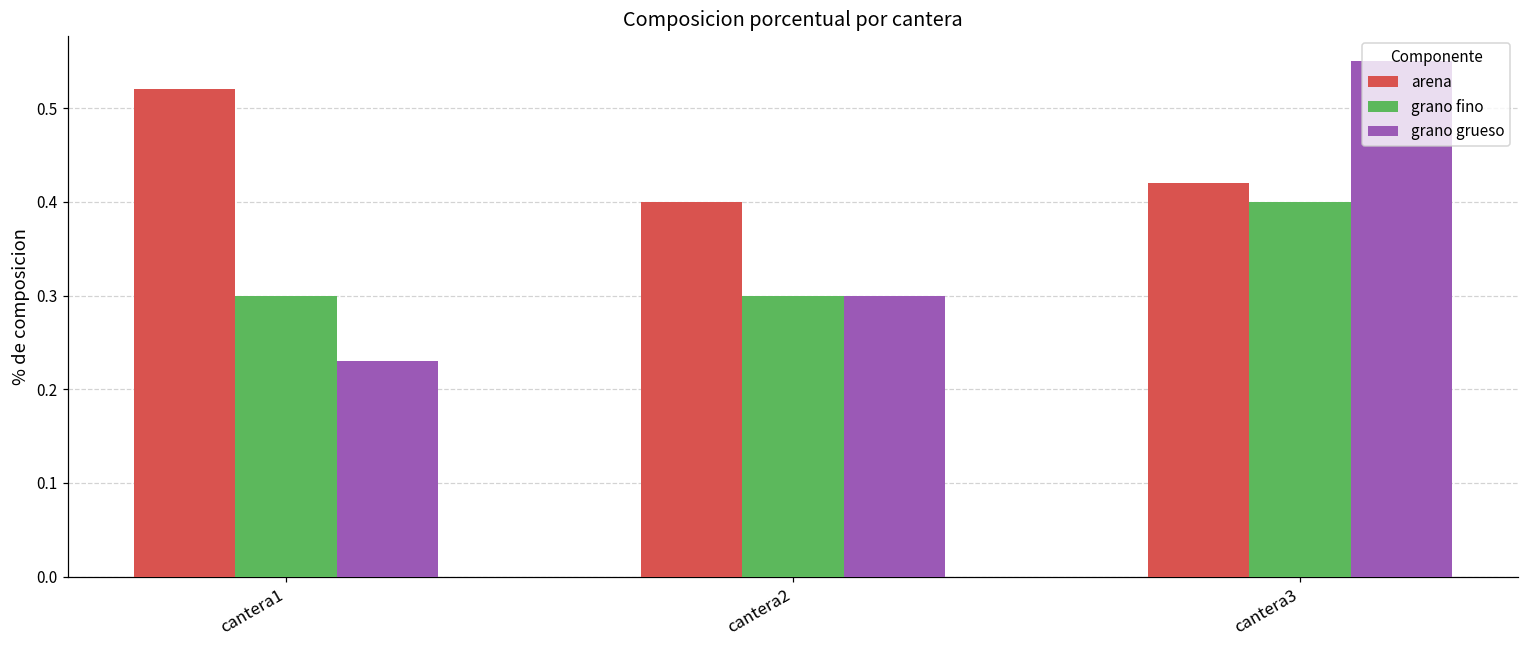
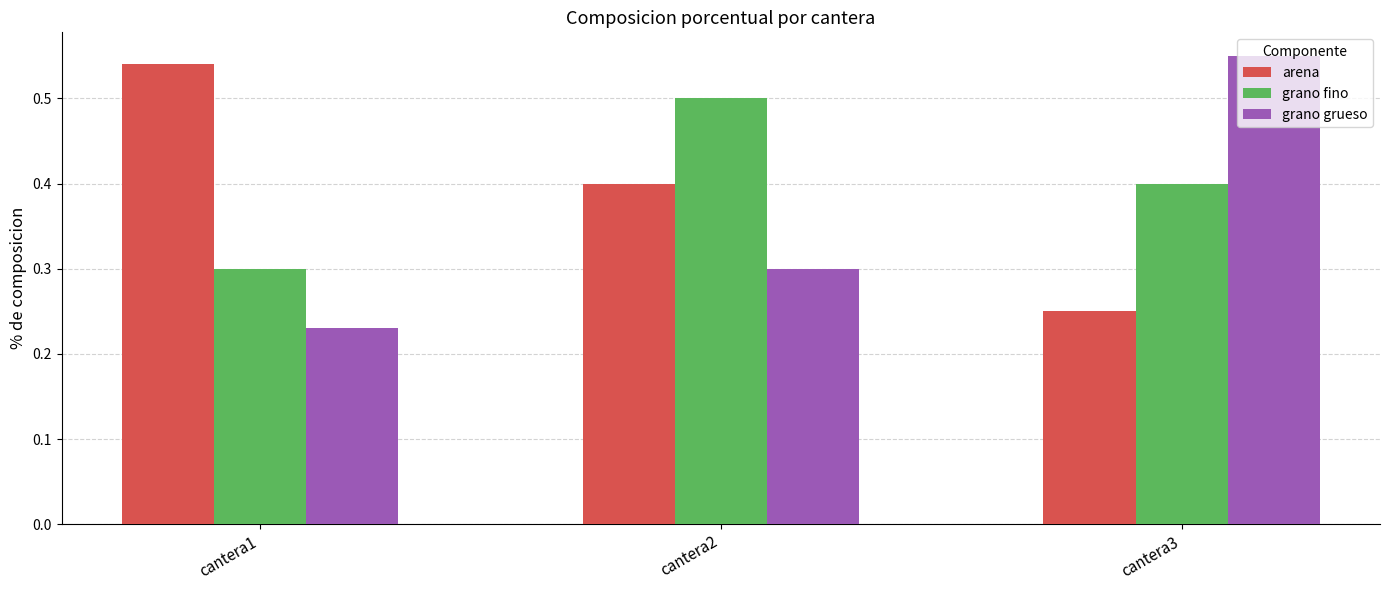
arena, cantera1: 0.52 -> 0.54
grano fino, cantera2: 0.3 -> 0.5
arena, cantera3: 0.42 -> 0.25
